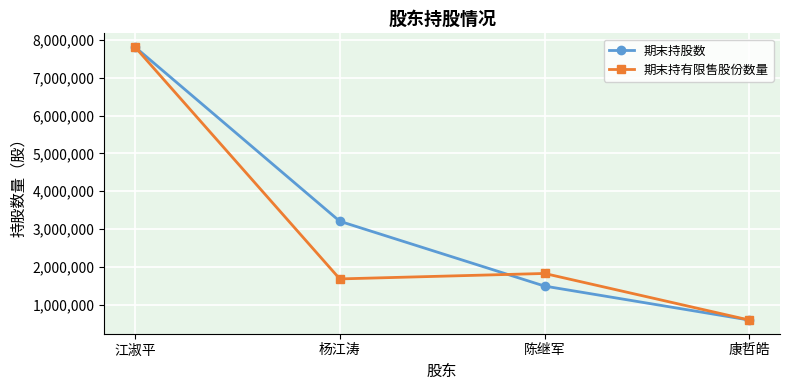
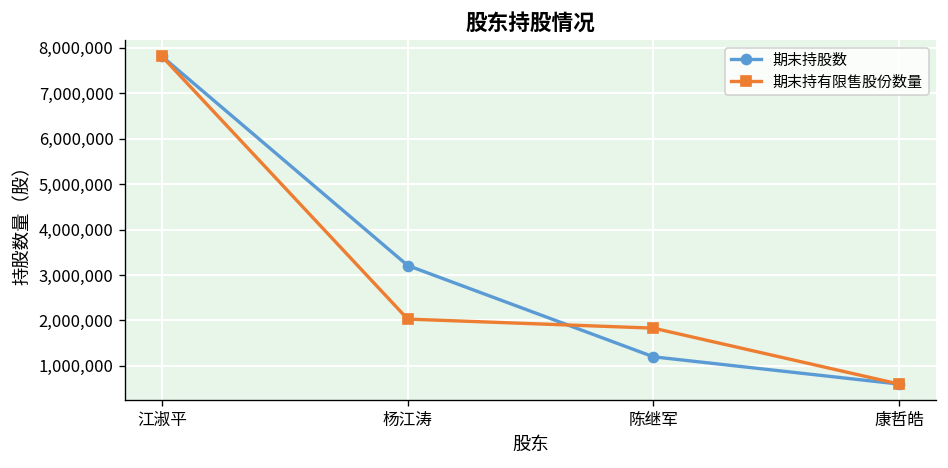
期末持有限售股份数量, 杨江涛: 1,700,000 -> 2,000,000
期末持股数, 陈继军: 1,500,000 -> 1,200,000
